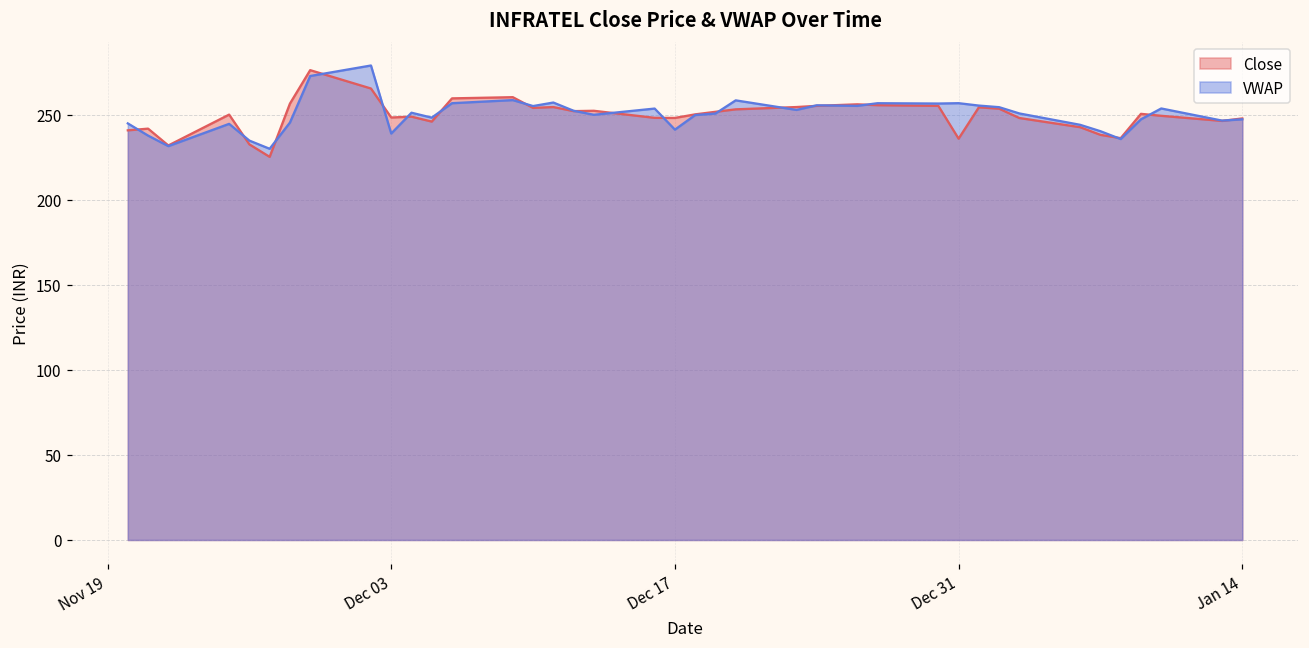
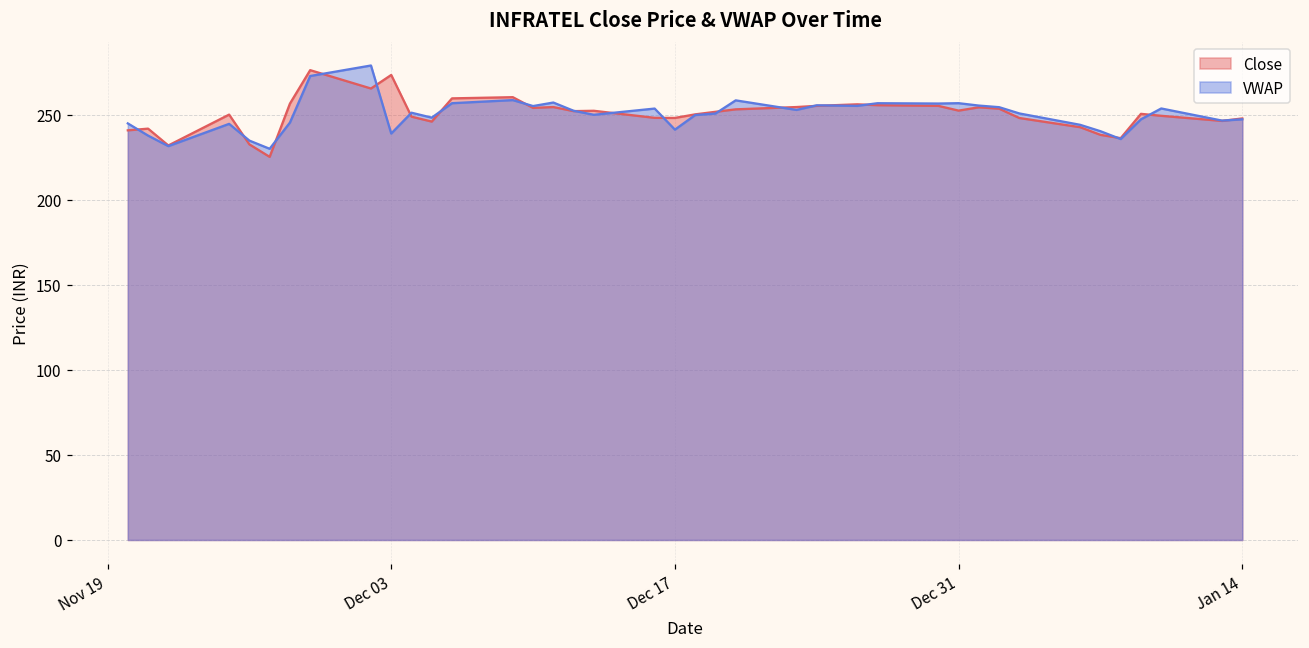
Close, Dec 03: 248 -> 273
Close, Dec 31: 236 -> 253
